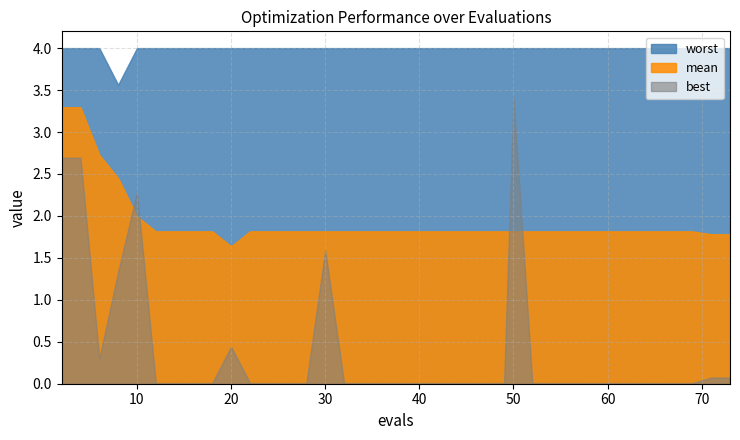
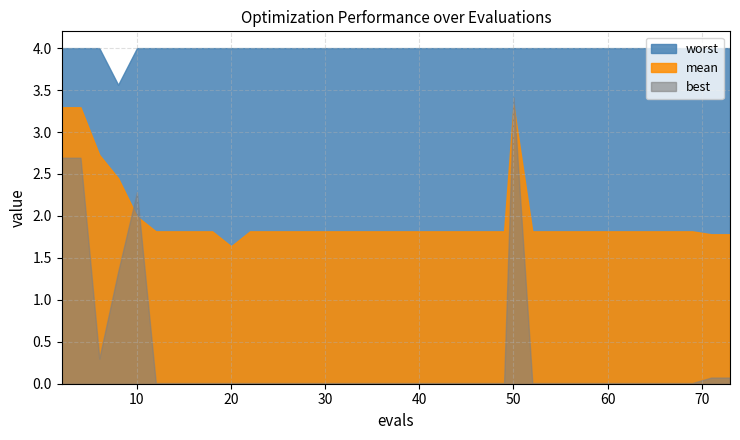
best, 20: 0.4 -> 0.0
best, 30: 1.6 -> 0.0
mean, 50: 1.8 -> 3.3
